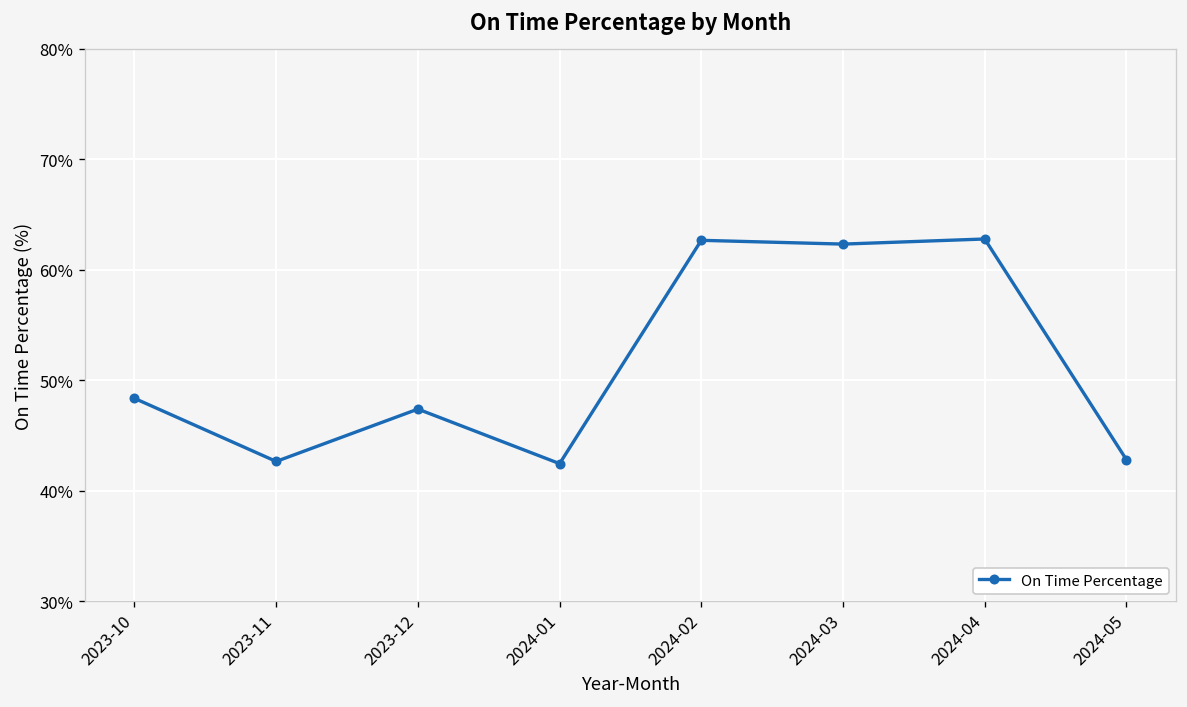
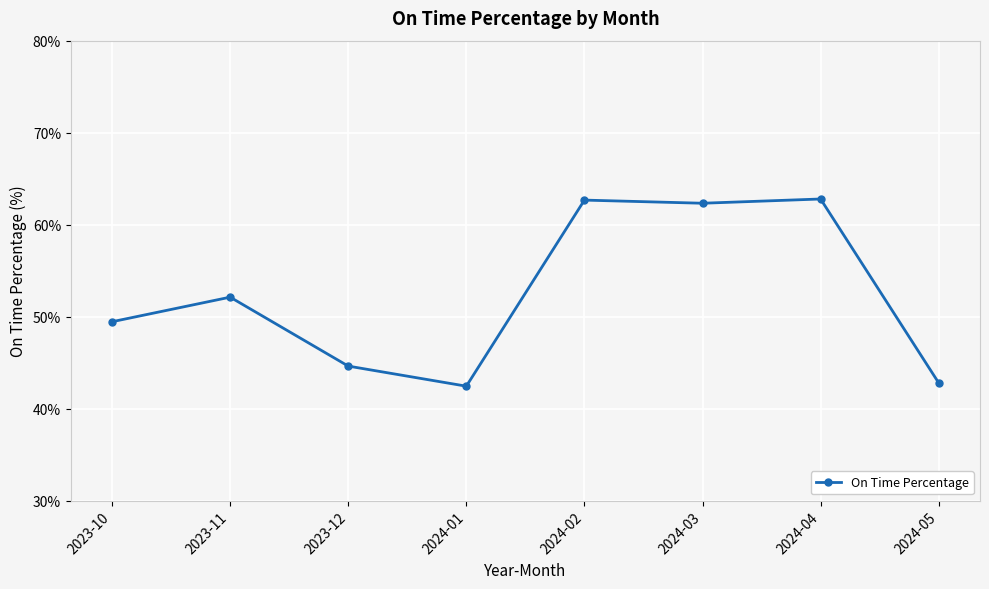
2023-10: 48% -> 49%
2023-11: 43% -> 52%
2023-12: 47% -> 45%
